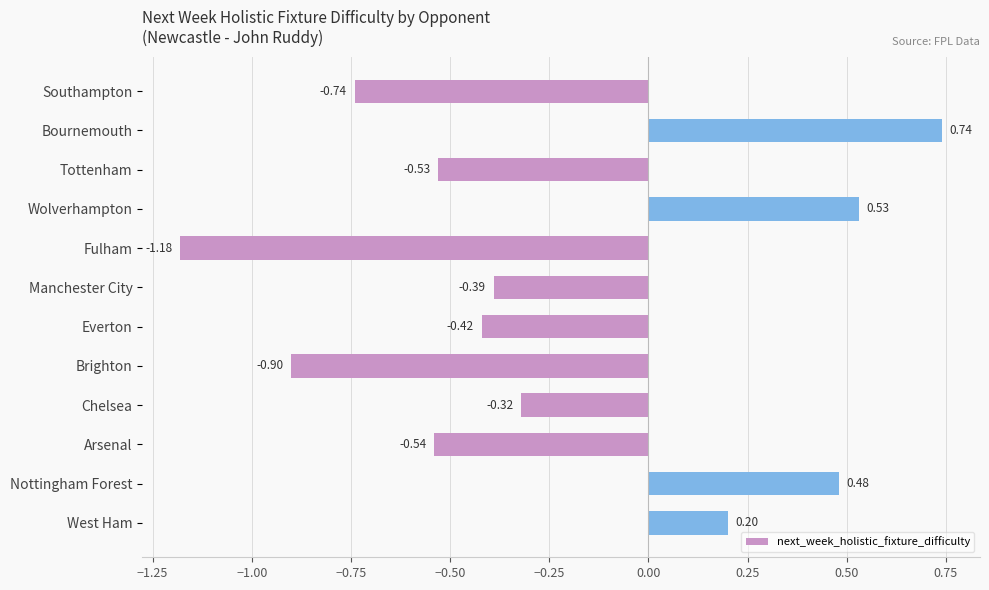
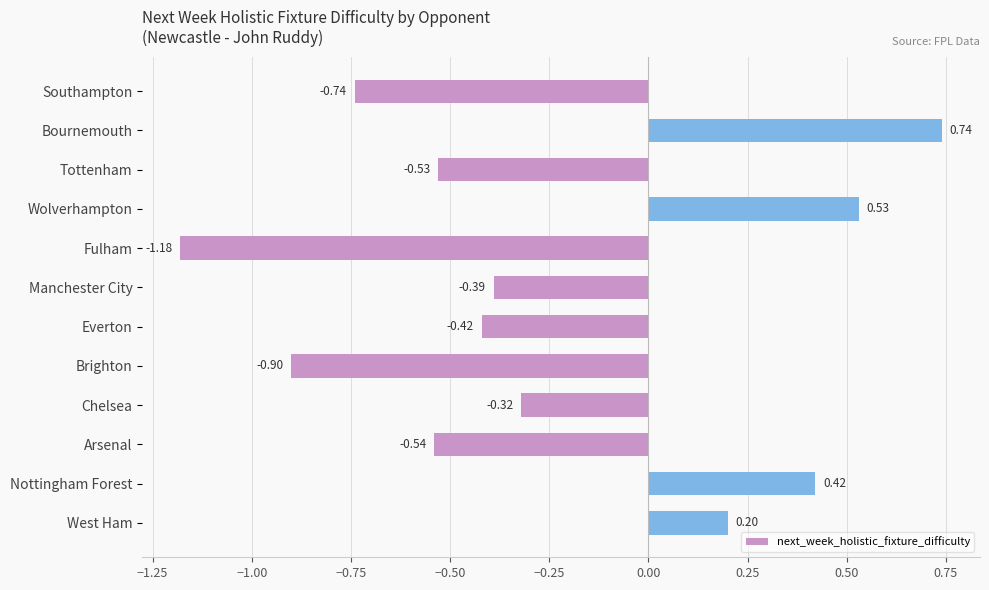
Nottingham Forest: 0.48 -> 0.42
